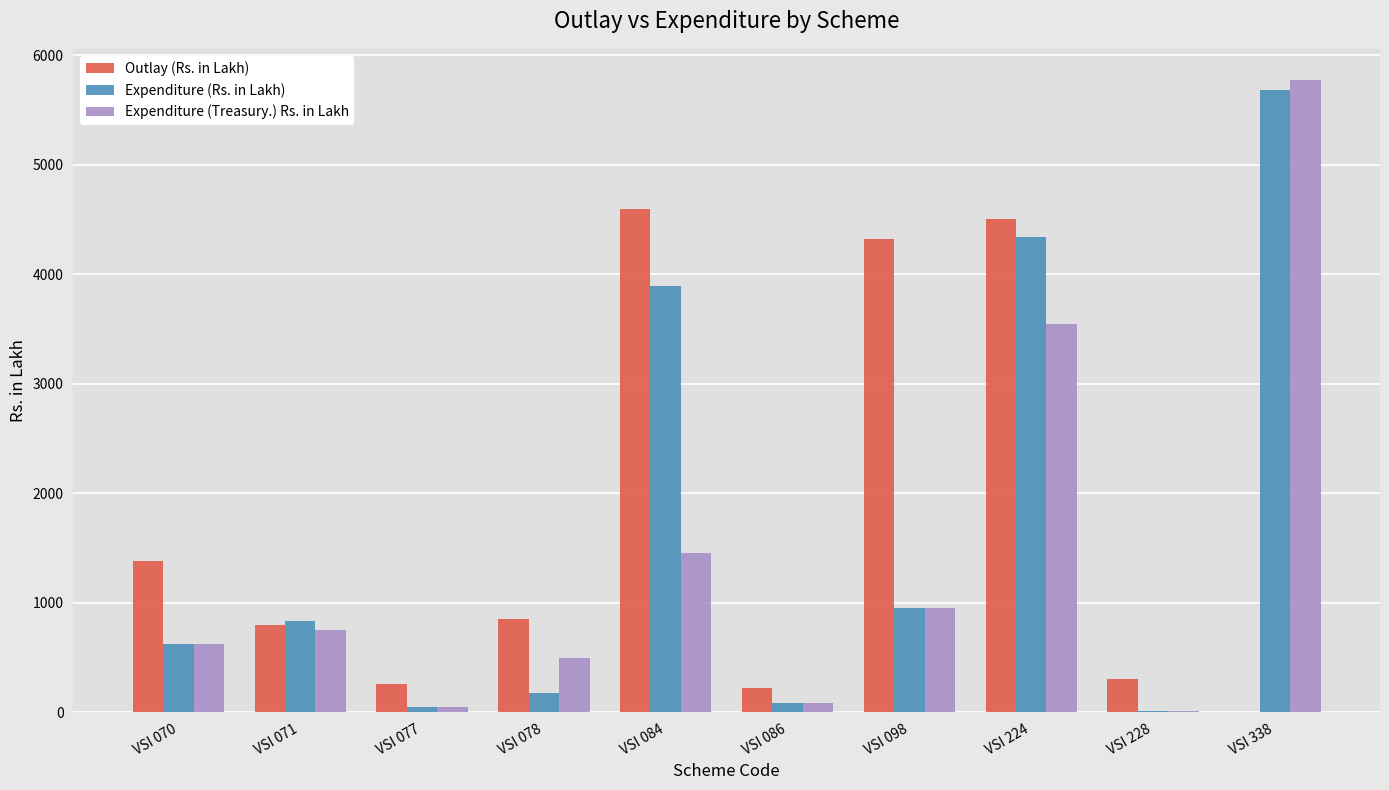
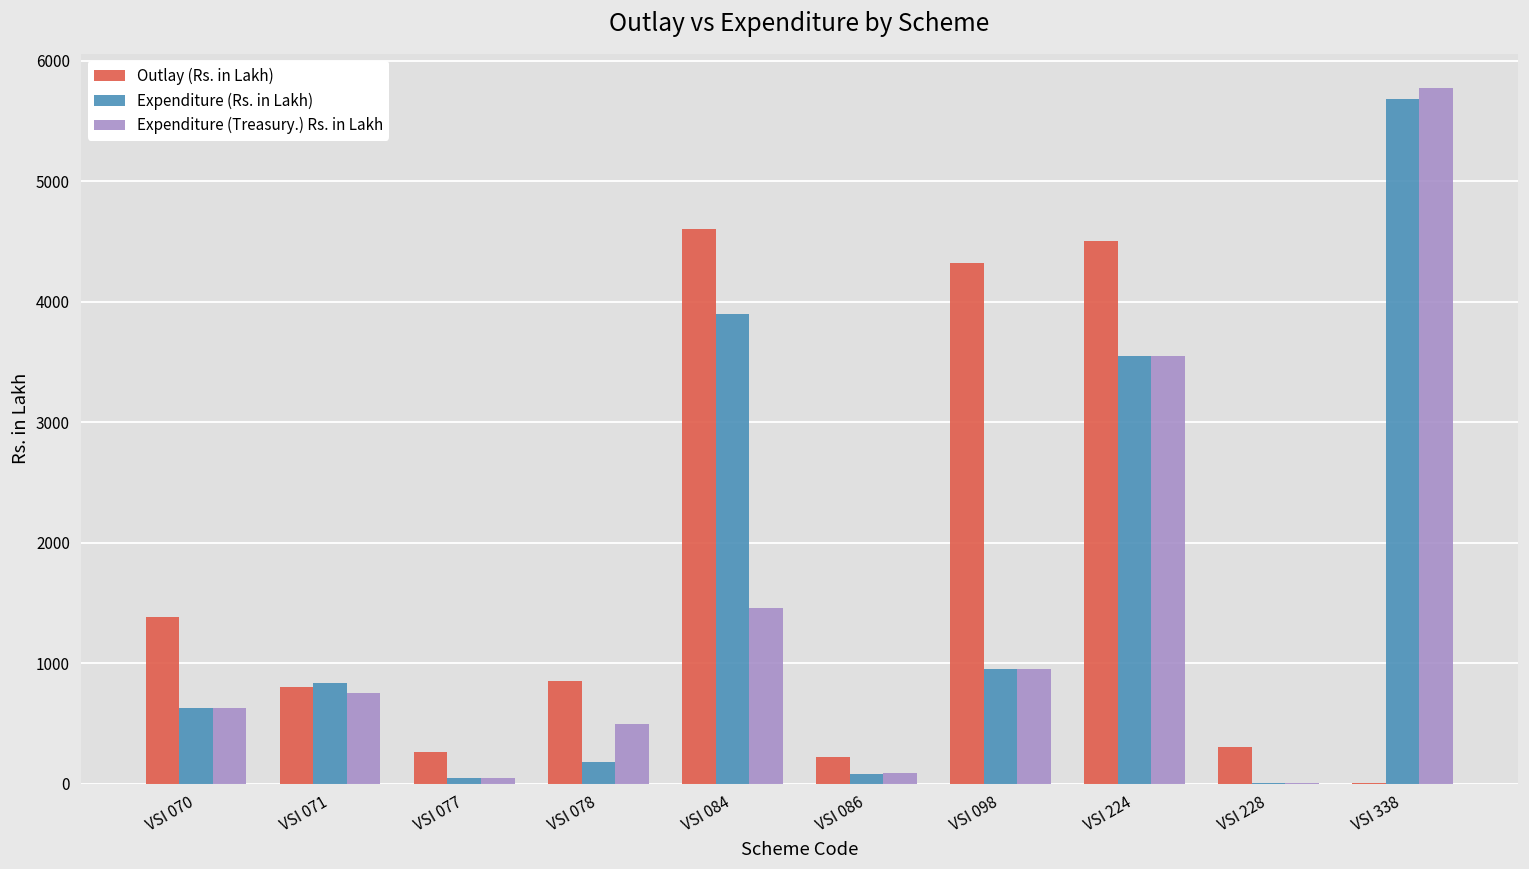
Expenditure (Rs. in Lakh), VSI 224: 4340 -> 3550
